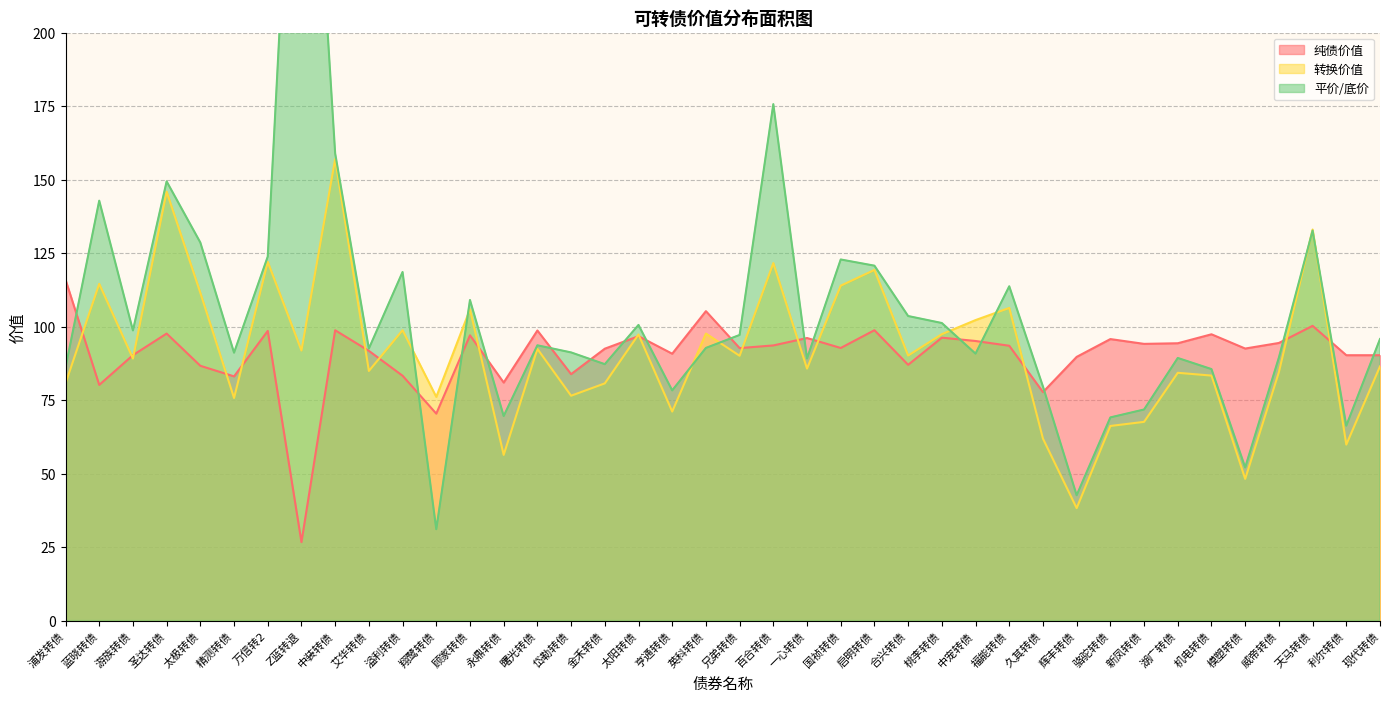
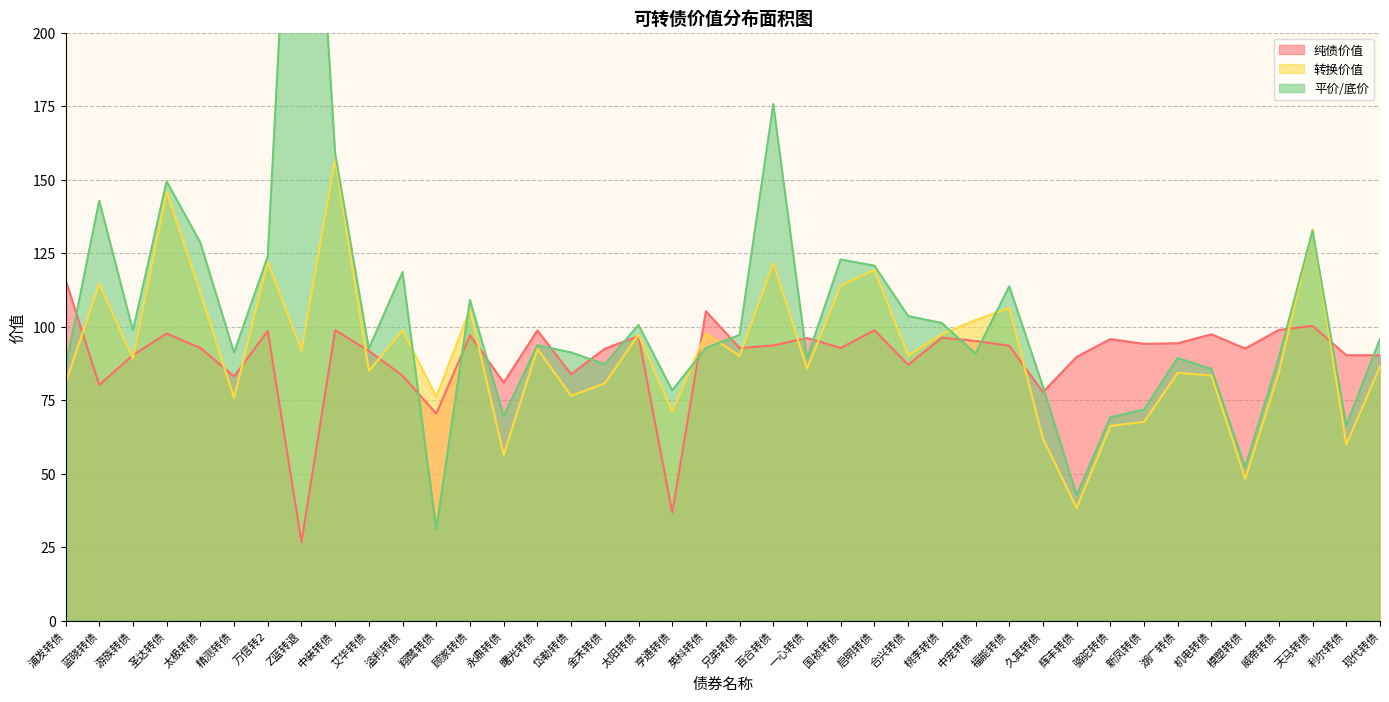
纯债价值, 太极转债: 87 -> 93
纯债价值, 亨通转债: 91 -> 37
纯债价值, 威帝转债: 94 -> 99
